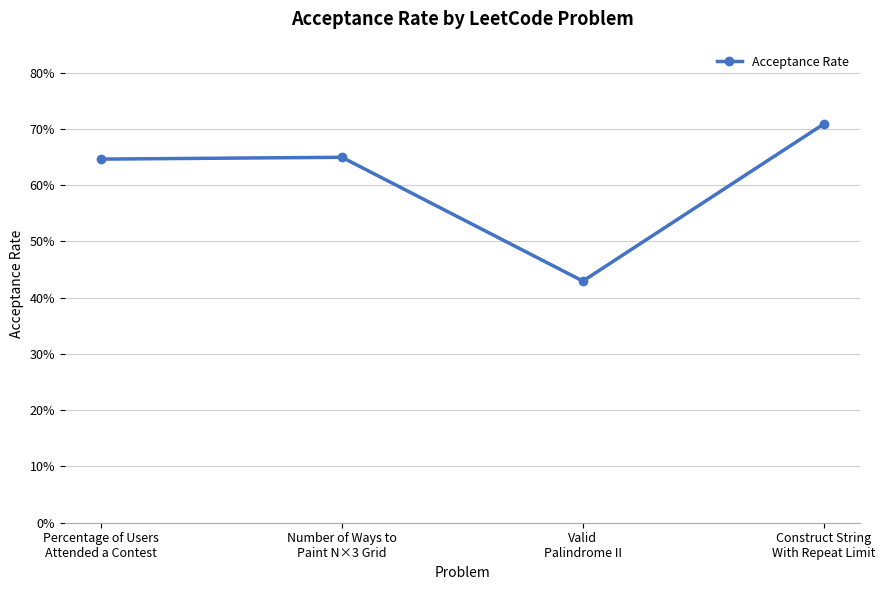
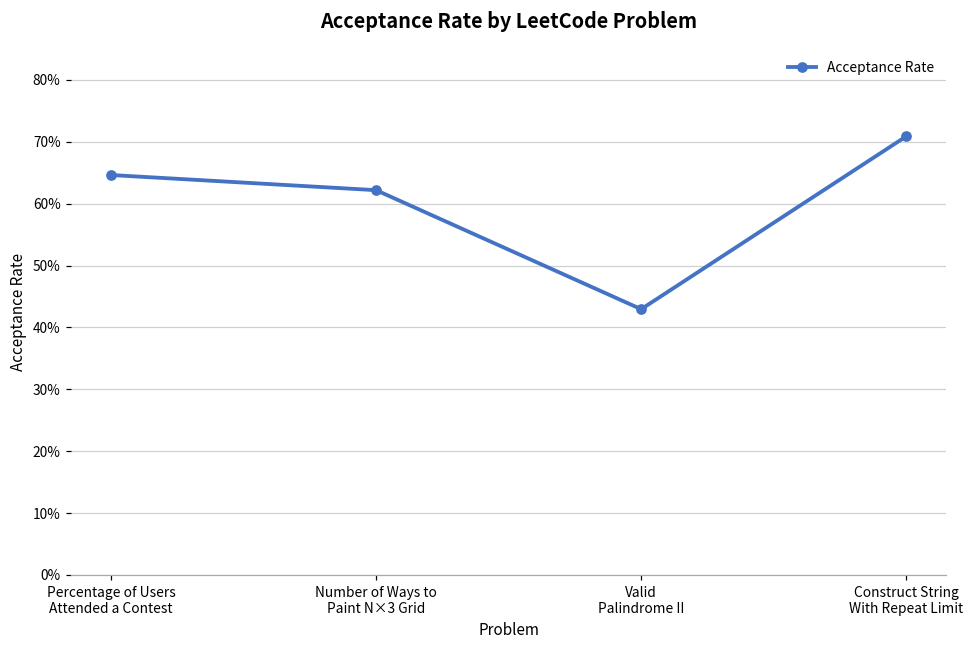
Number of Ways to Paint N×3 Grid: 65% -> 62%
